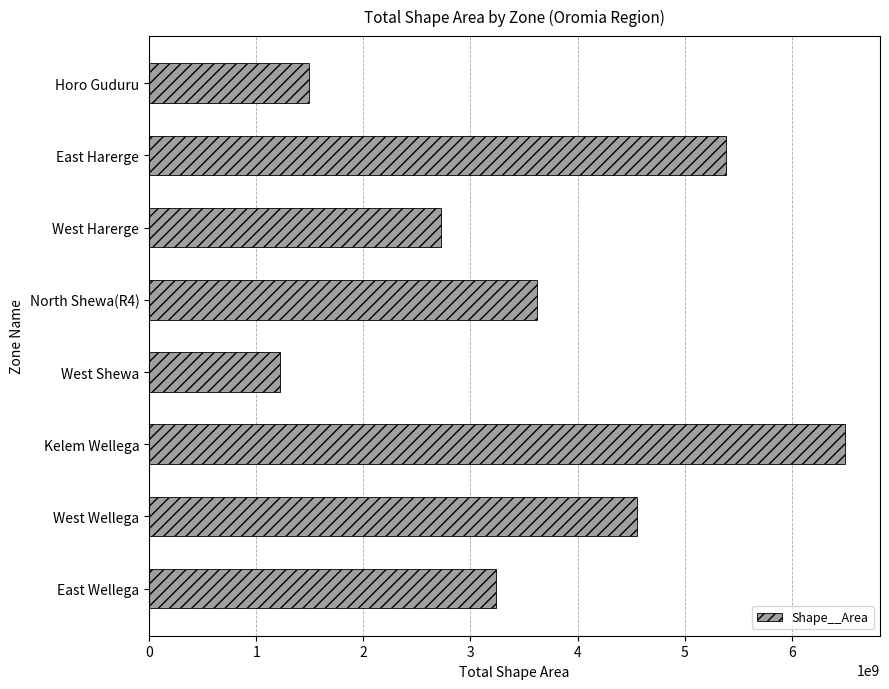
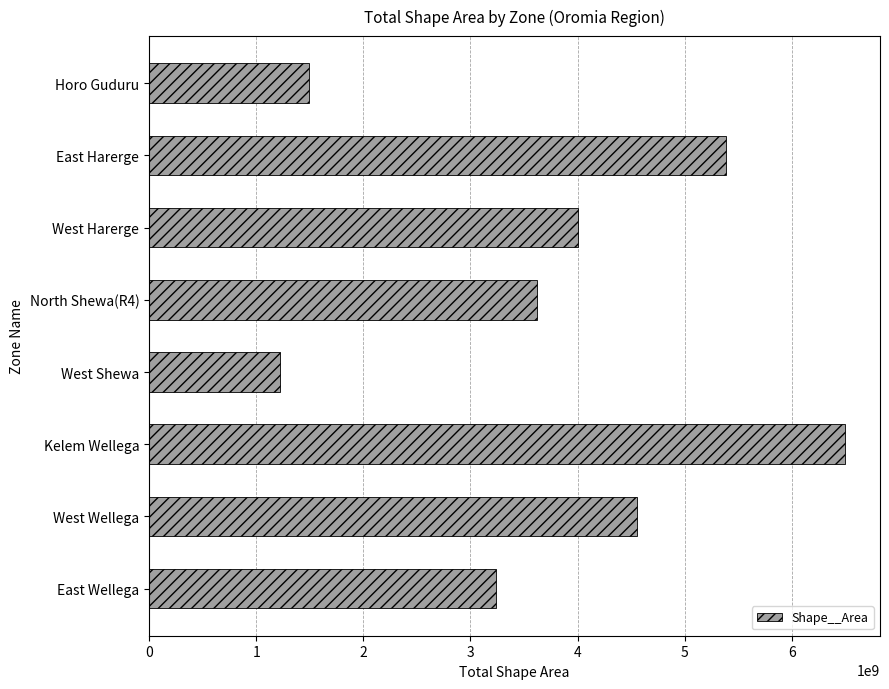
West Harerge: 2720000000 -> 4000000000
